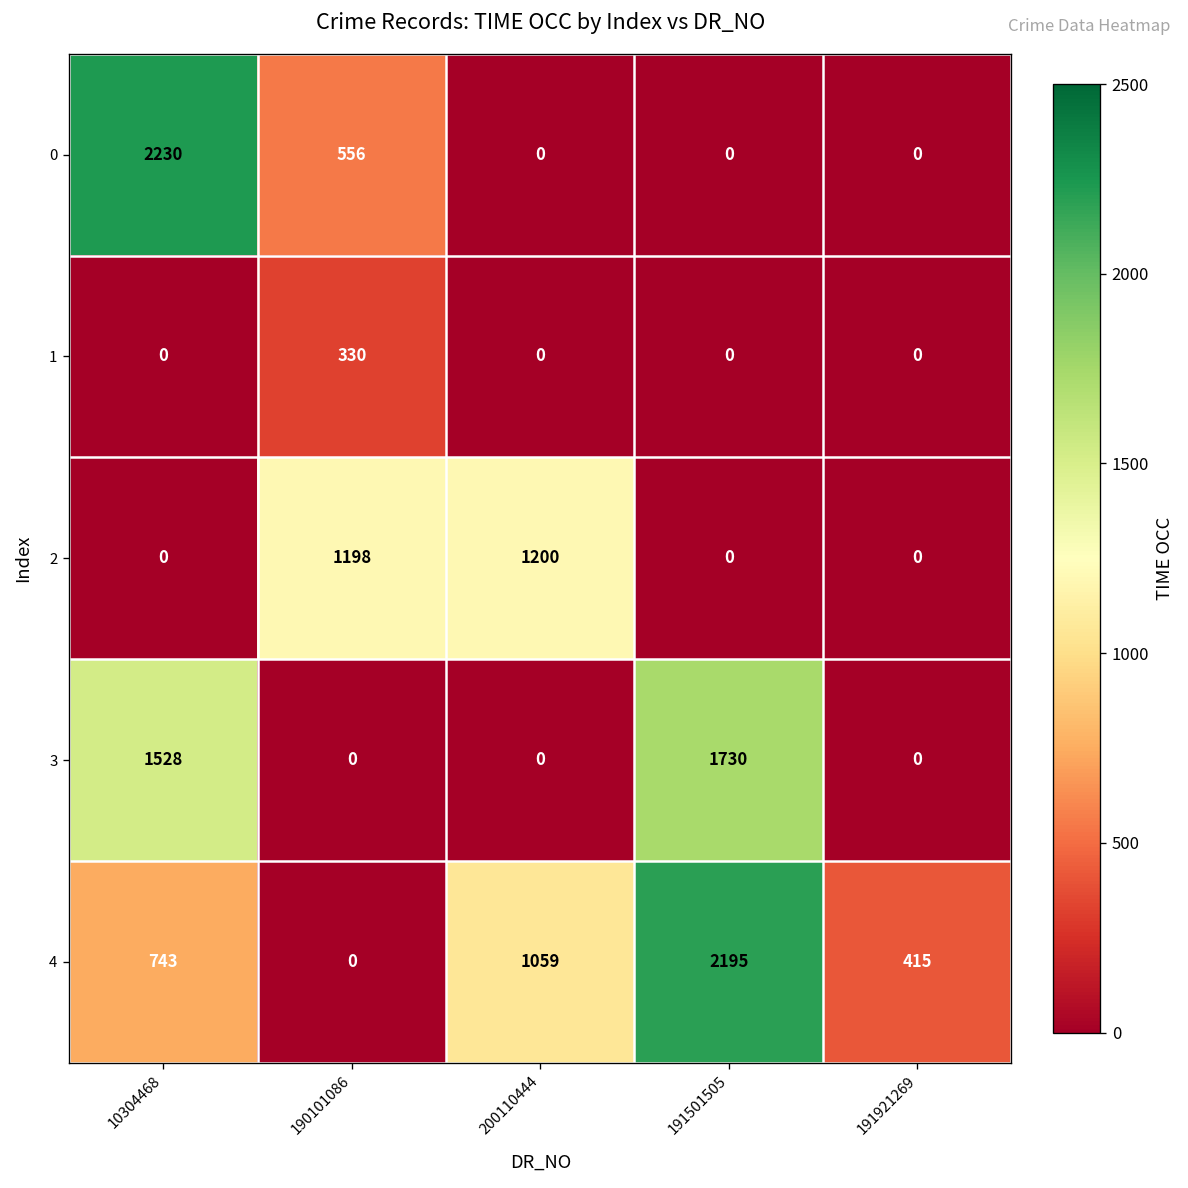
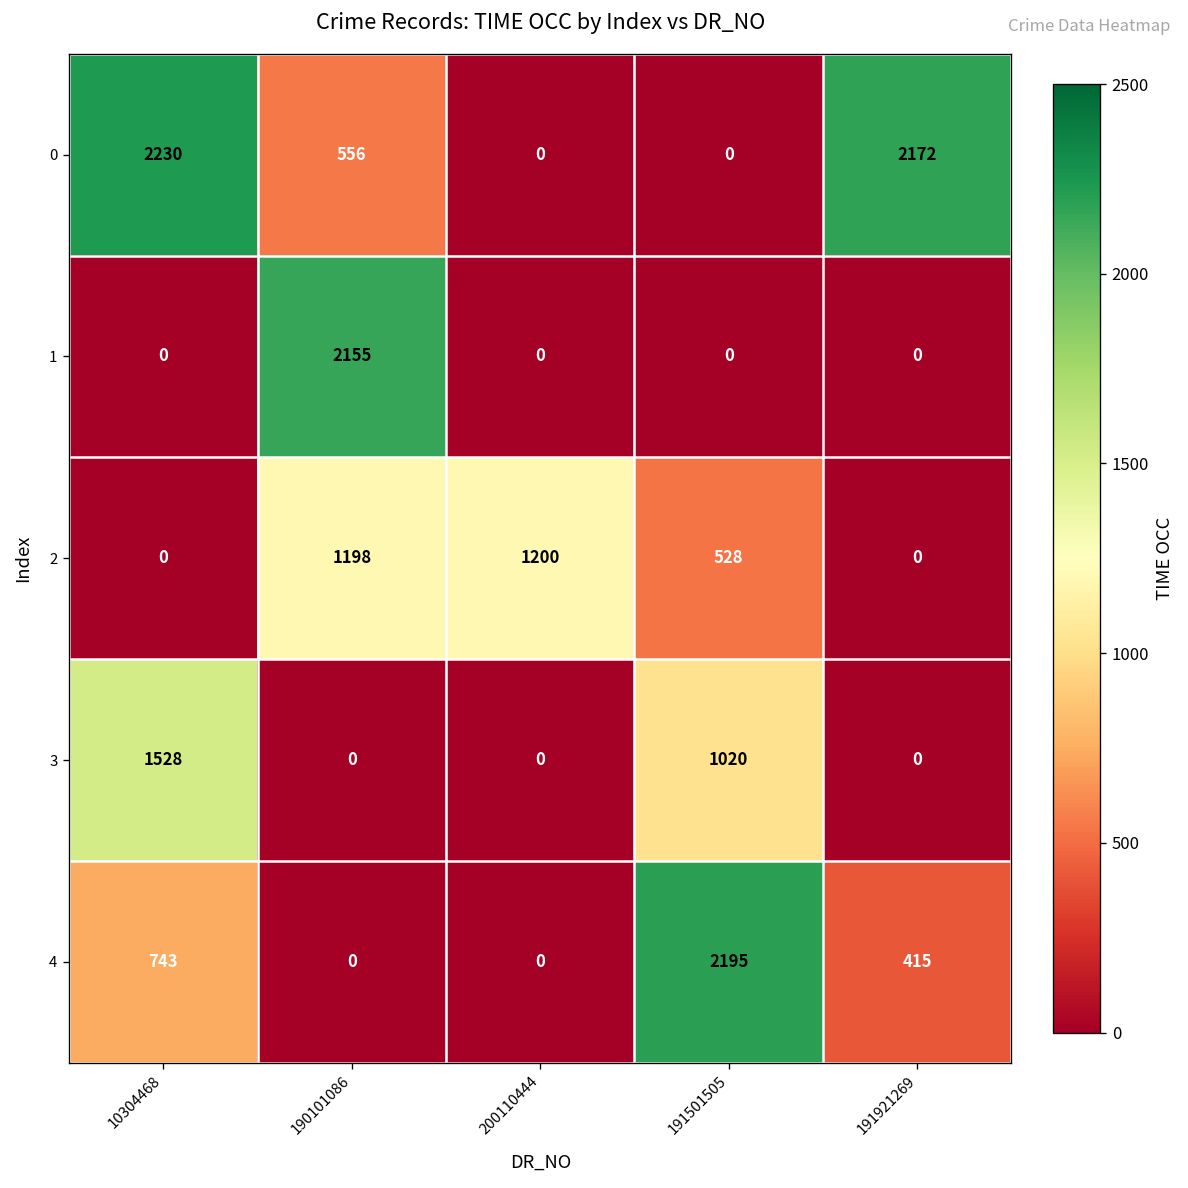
0, 191921269: 0 -> 2172
1, 190101086: 330 -> 2155
2, 191501505: 0 -> 528
3, 191501505: 1730 -> 1020
4, 200110444: 1059 -> 0
